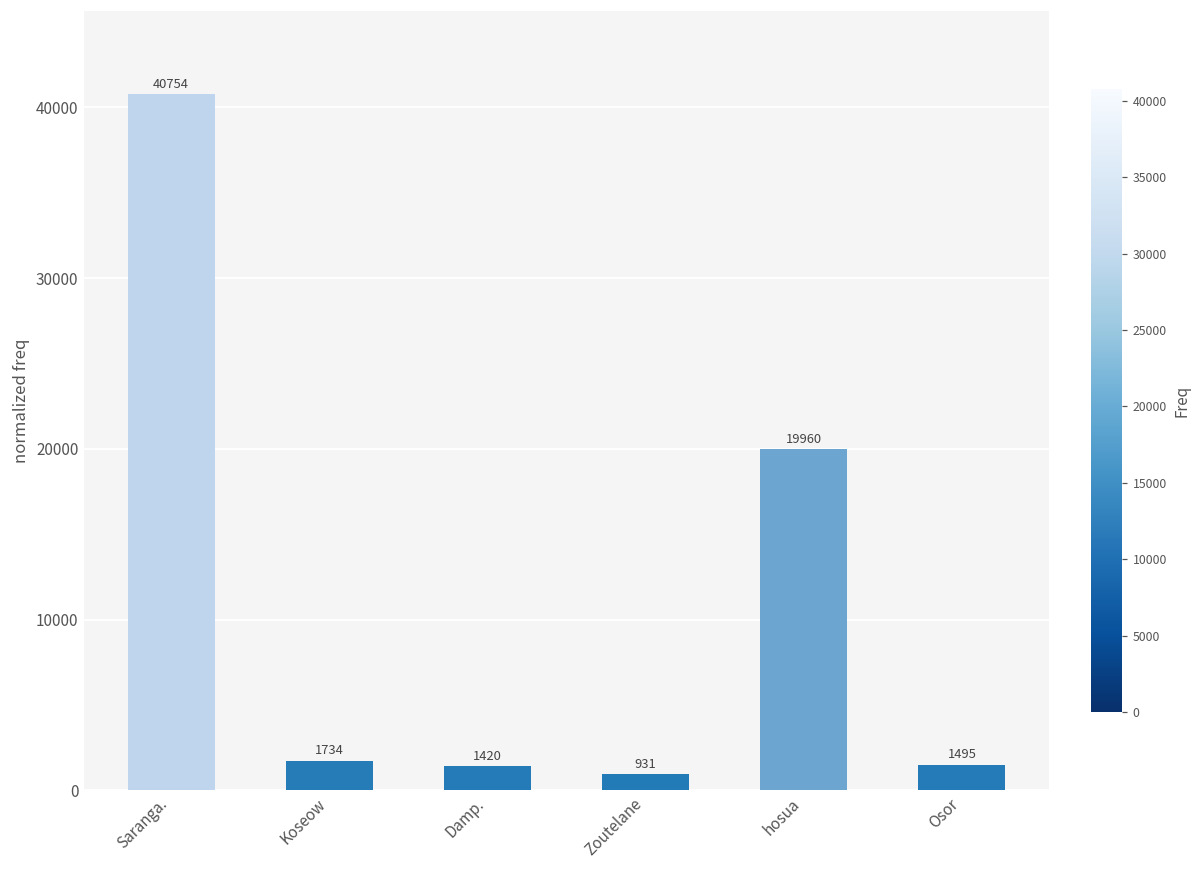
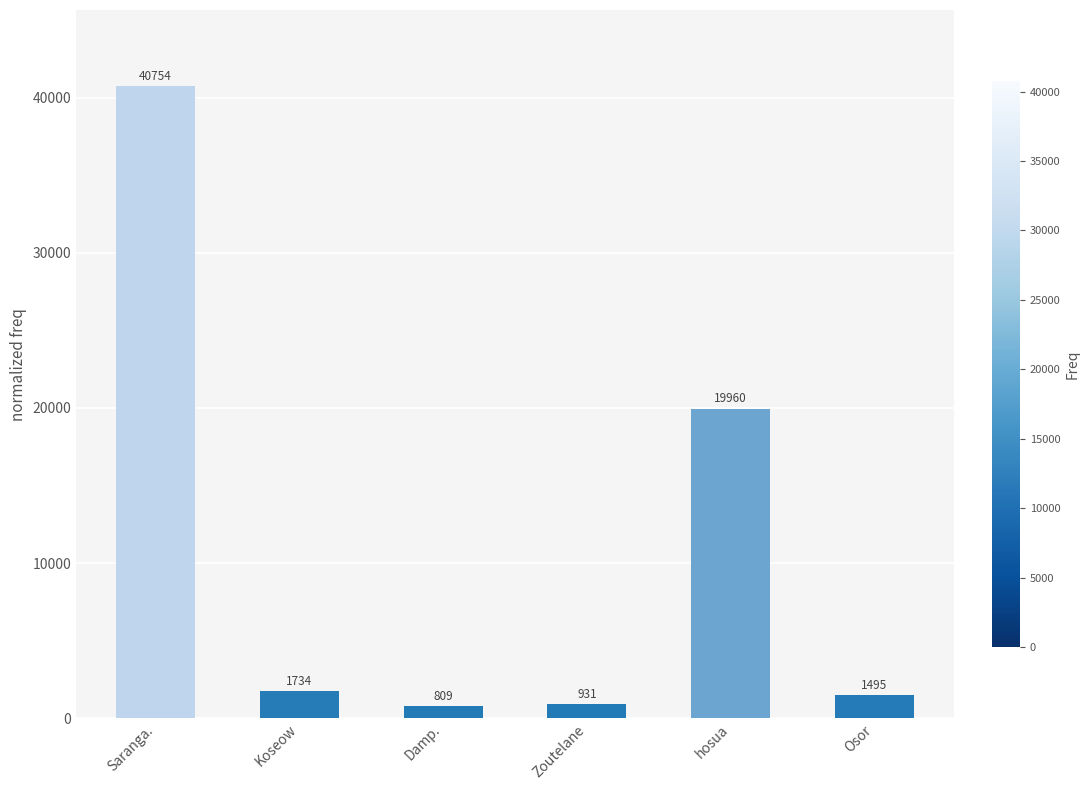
Damp.: 1420 -> 809
